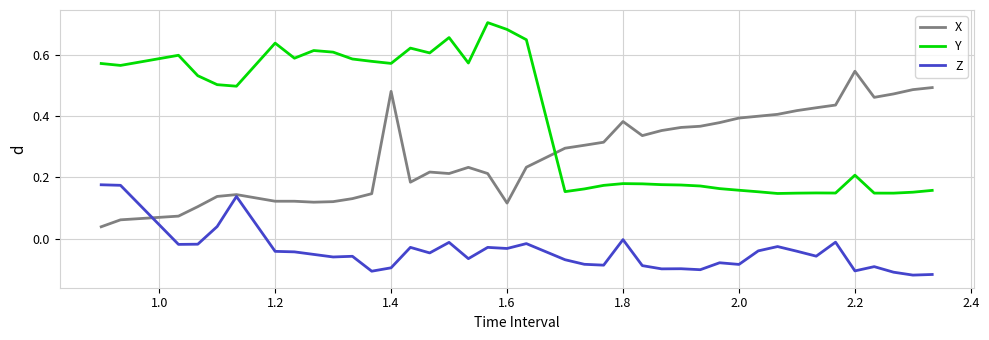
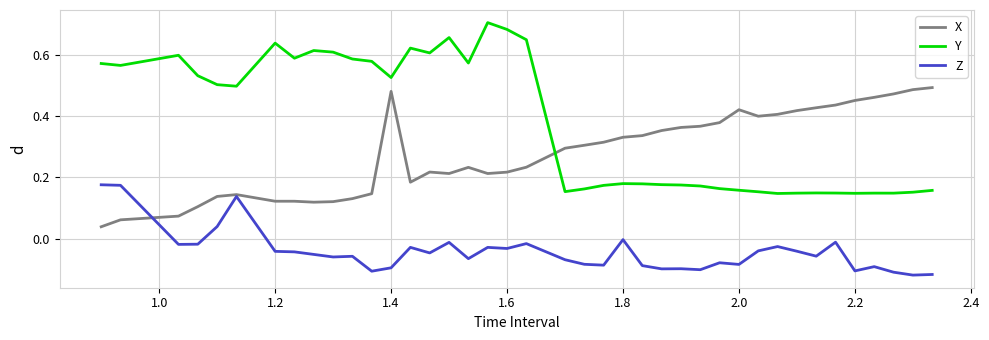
Y, 1.4: 0.57 -> 0.53
X, 1.6: 0.12 -> 0.22
X, 1.8: 0.38 -> 0.33
X, 2.0: 0.39 -> 0.42
X, 2.2: 0.55 -> 0.45
Y, 2.2: 0.21 -> 0.15
